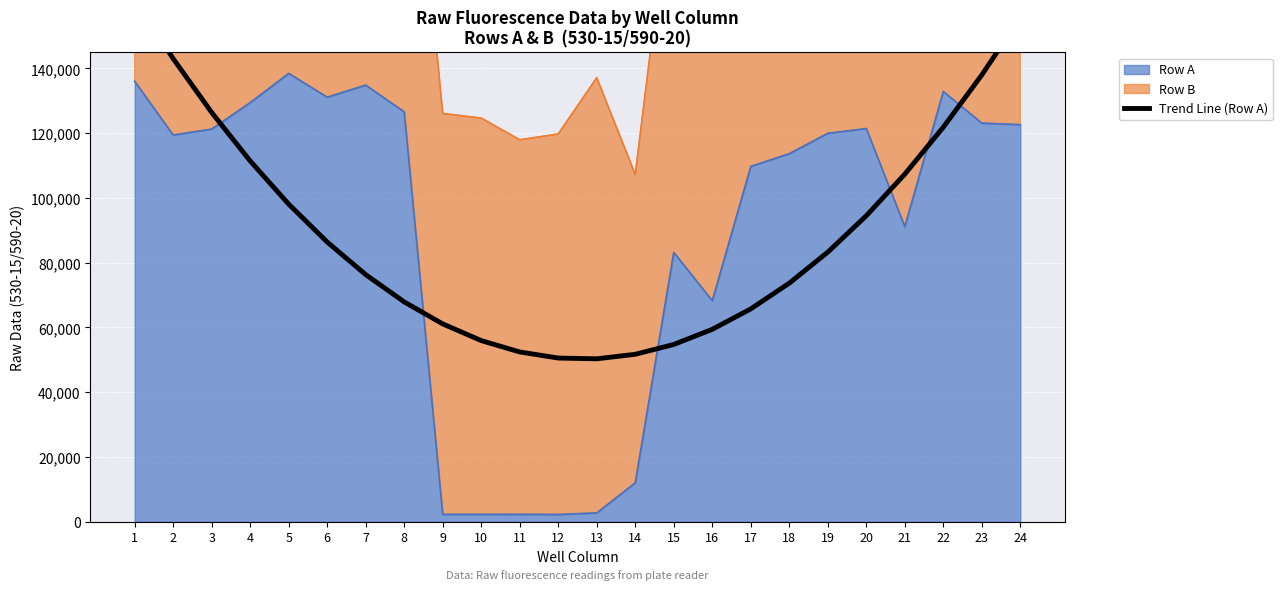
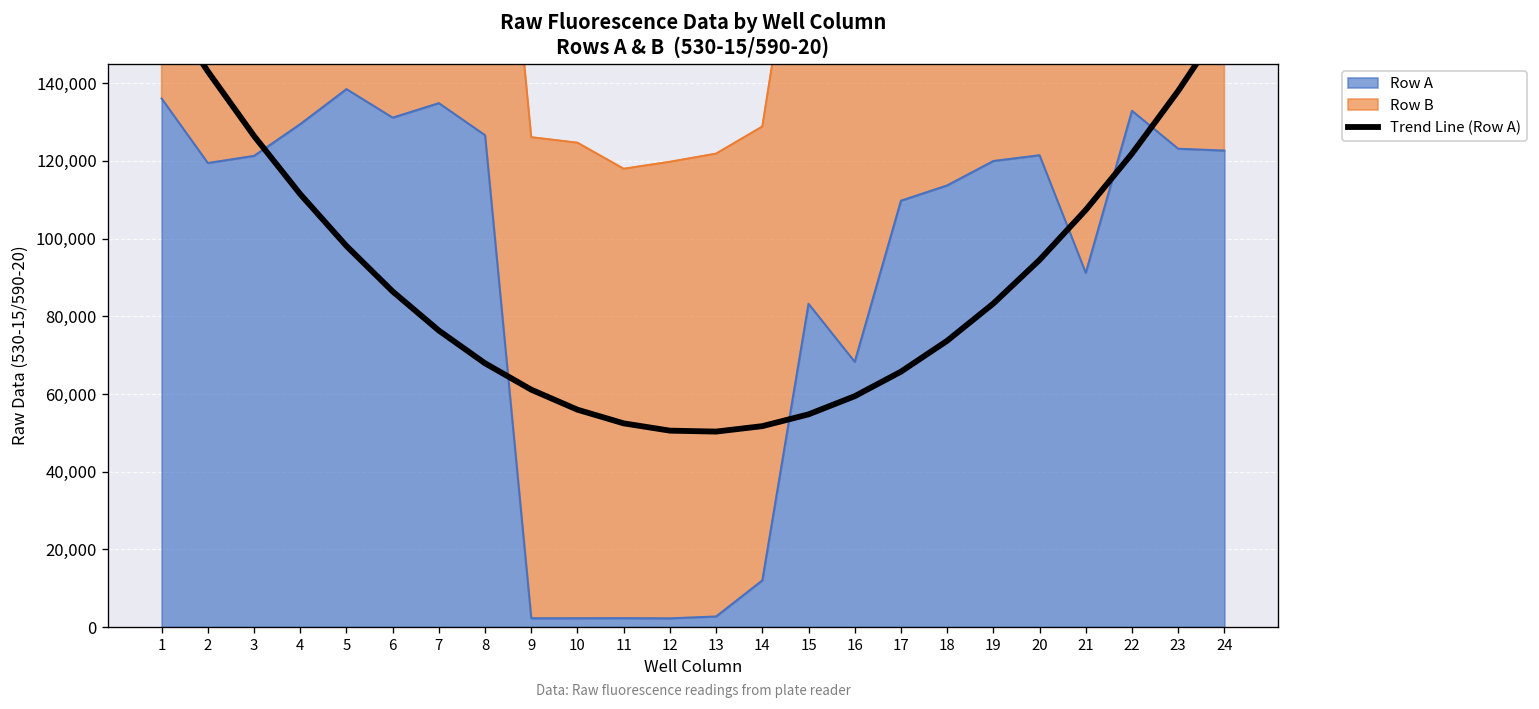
Row B, 13: 134,000 -> 119,000
Row B, 14: 95,000 -> 117,000
